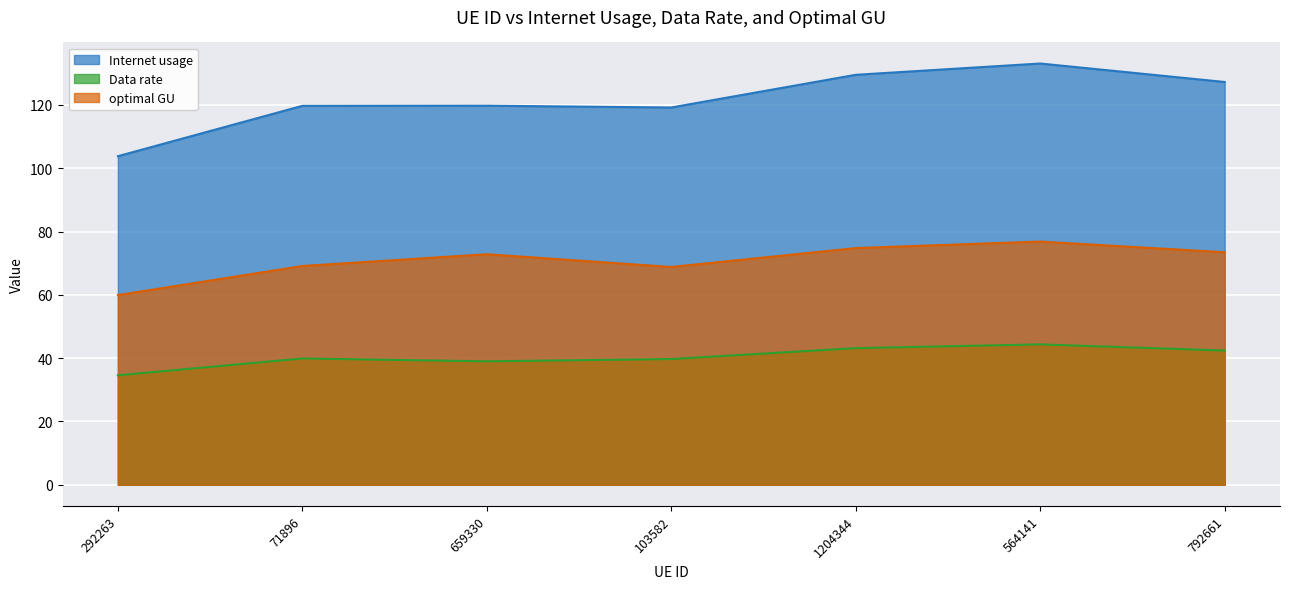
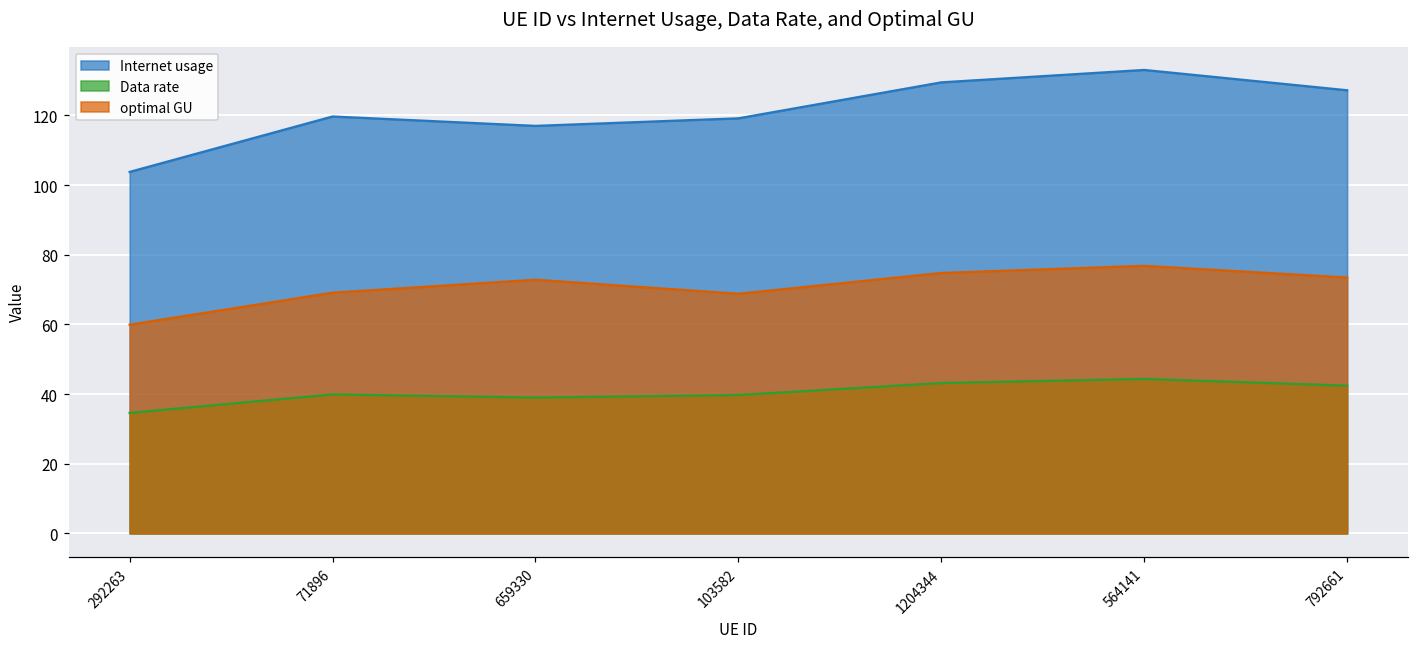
Internet usage, 659330: 120 -> 117
